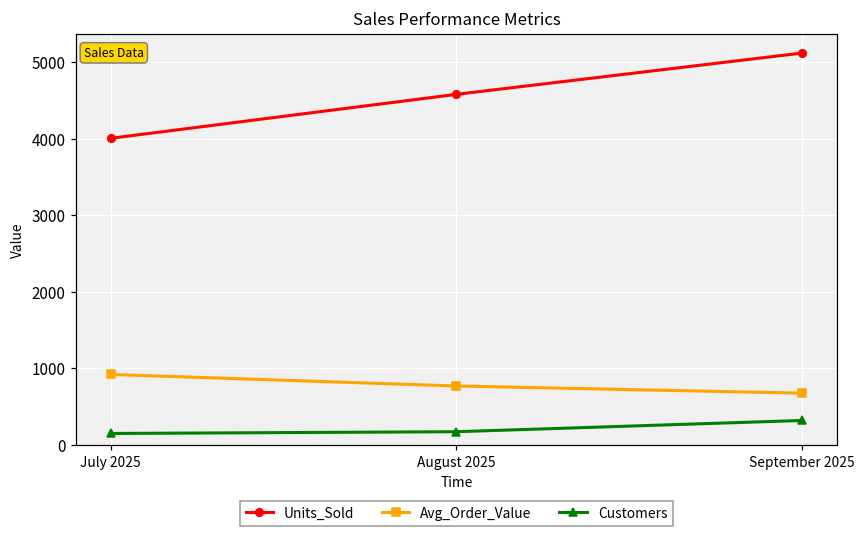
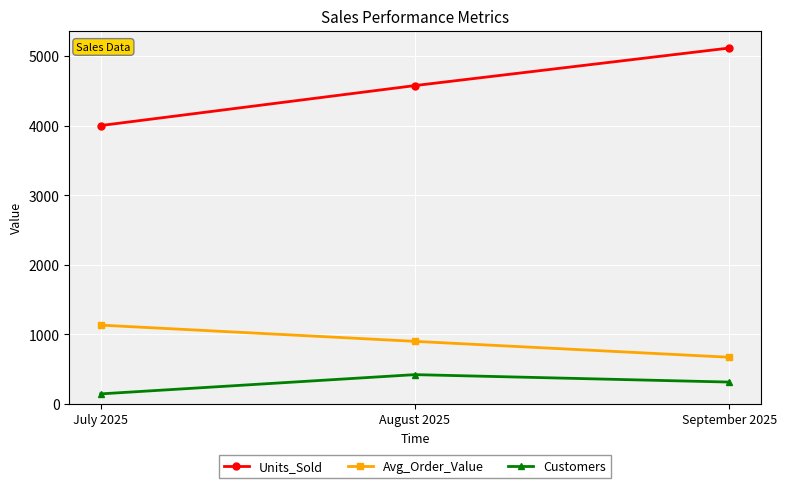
Avg_Order_Value, July 2025: 900 -> 1100
Avg_Order_Value, August 2025: 800 -> 900
Customers, August 2025: 200 -> 400
